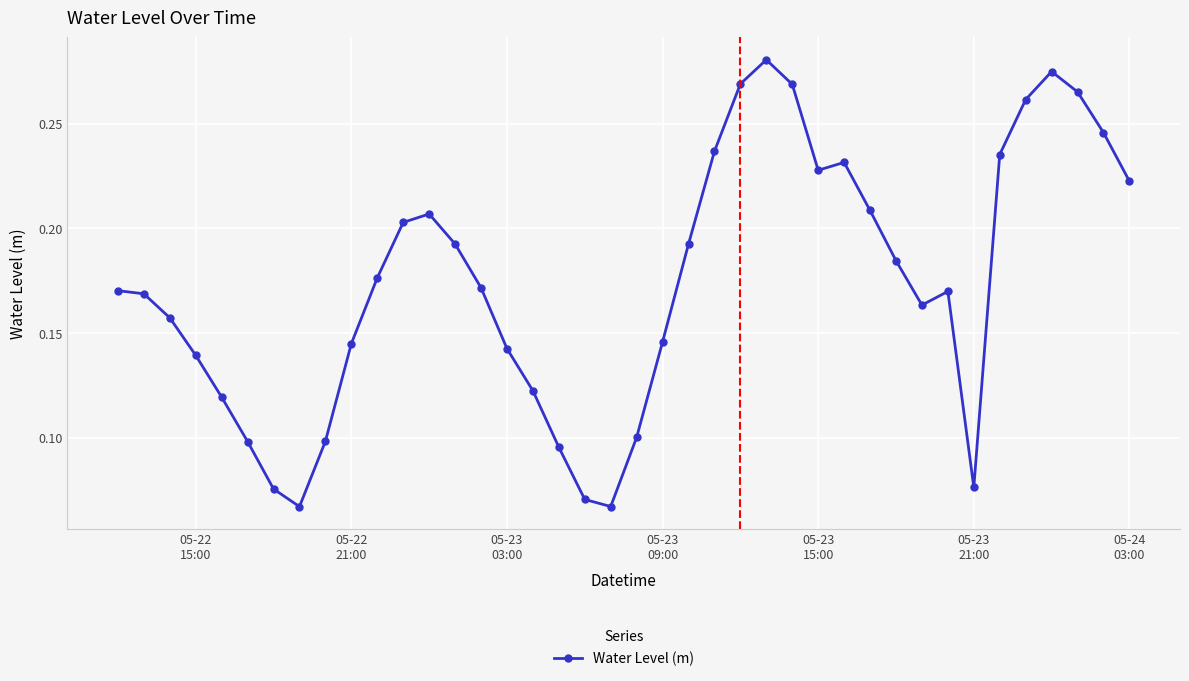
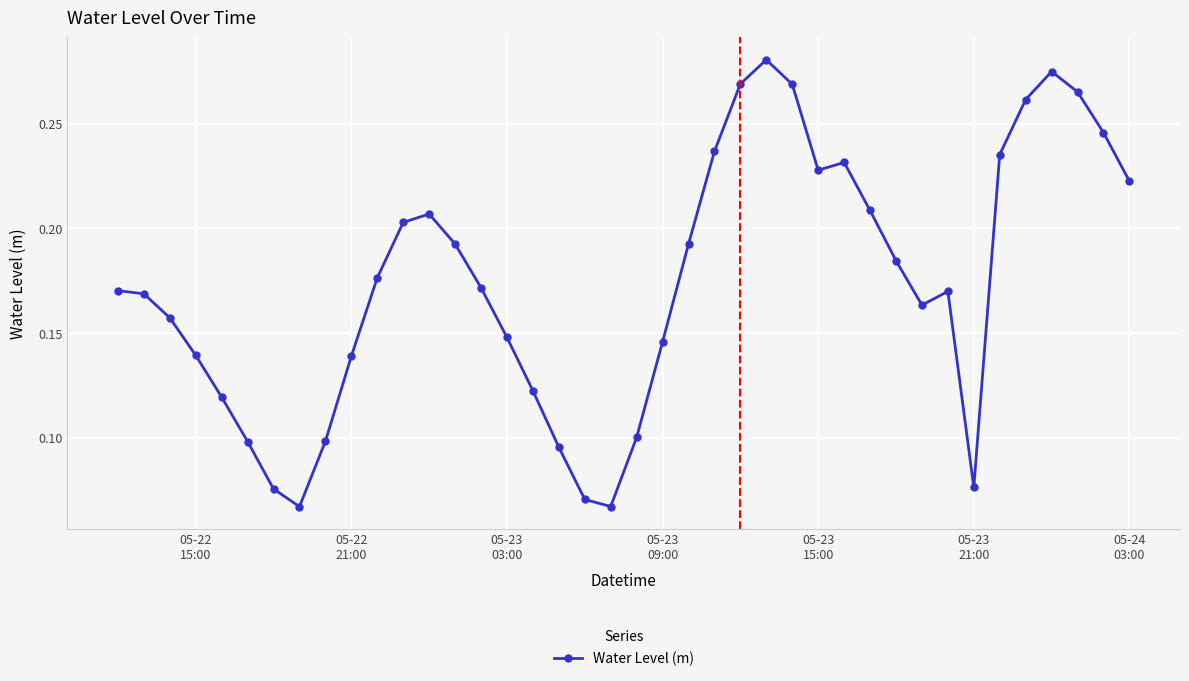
05-22 21:00: 0.145 -> 0.139
05-23 03:00: 0.143 -> 0.148
